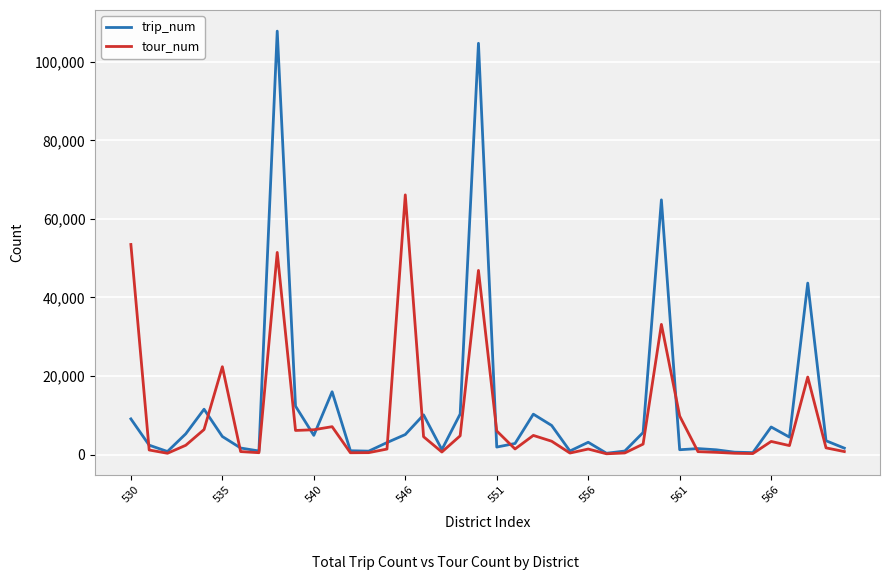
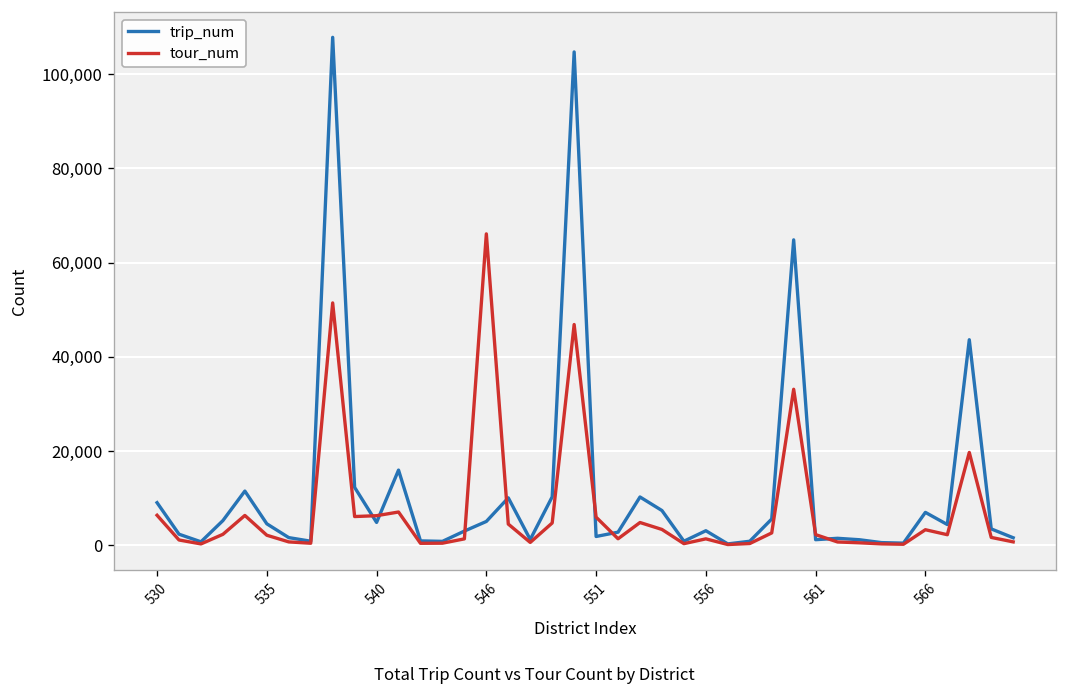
tour_num, 530: 53,000 -> 6,000
tour_num, 535: 22,000 -> 2,000
tour_num, 561: 10,000 -> 2,000
